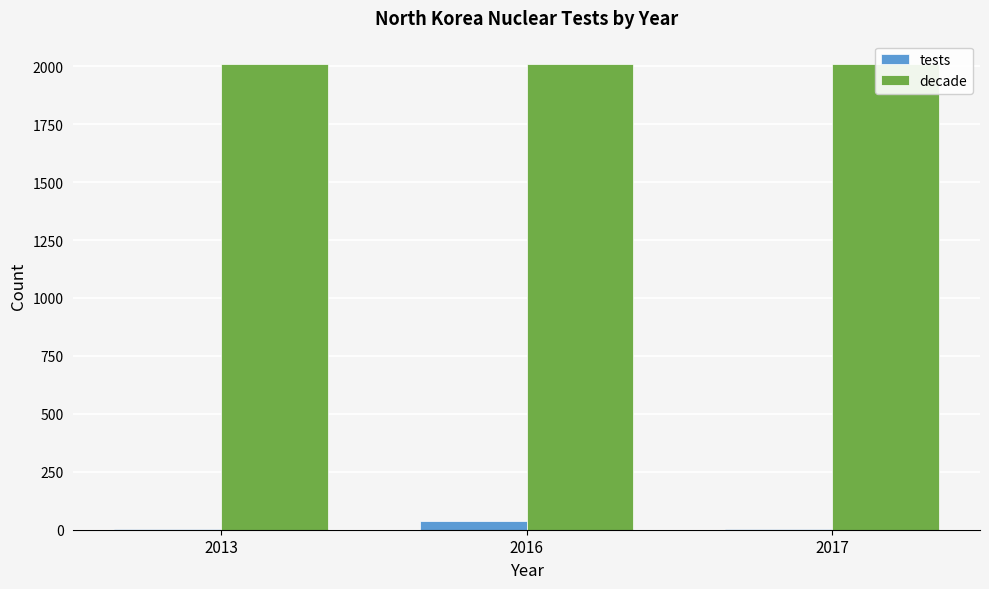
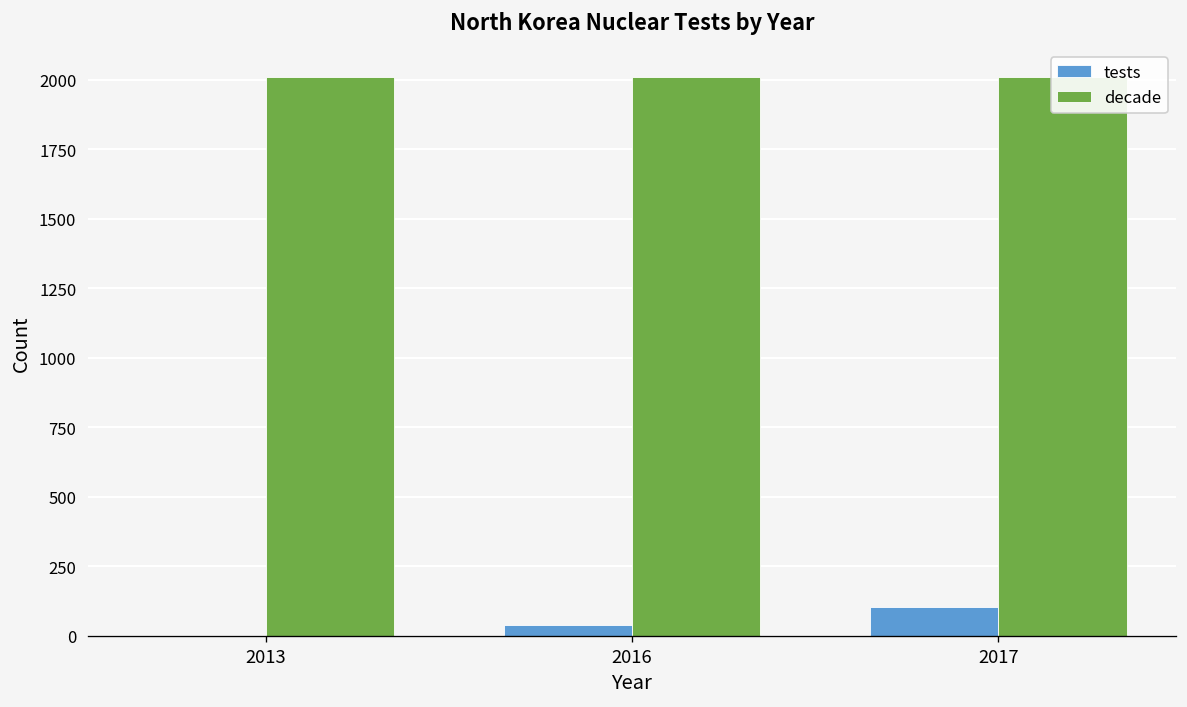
tests, 2017: 0 -> 100
